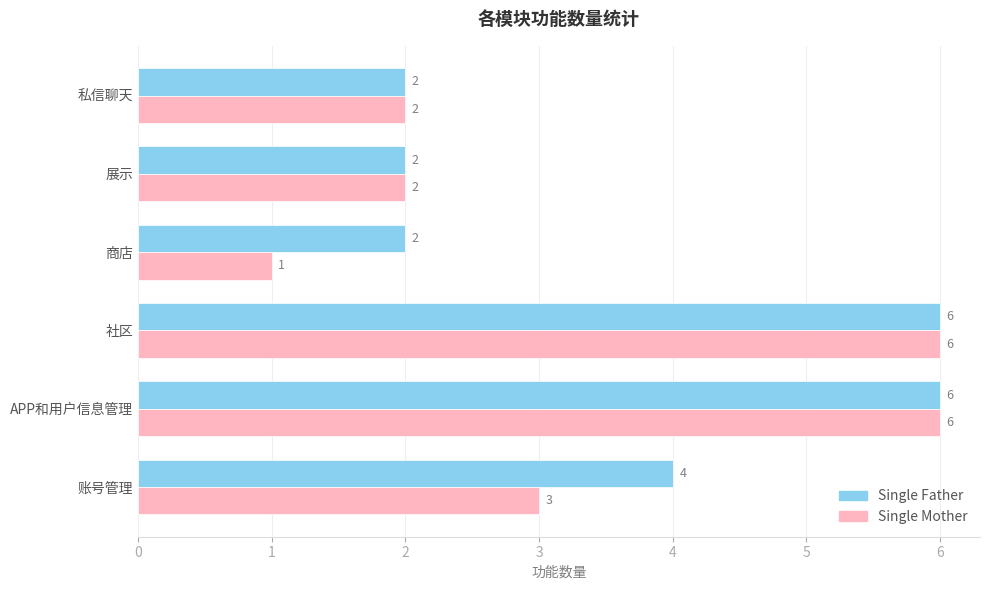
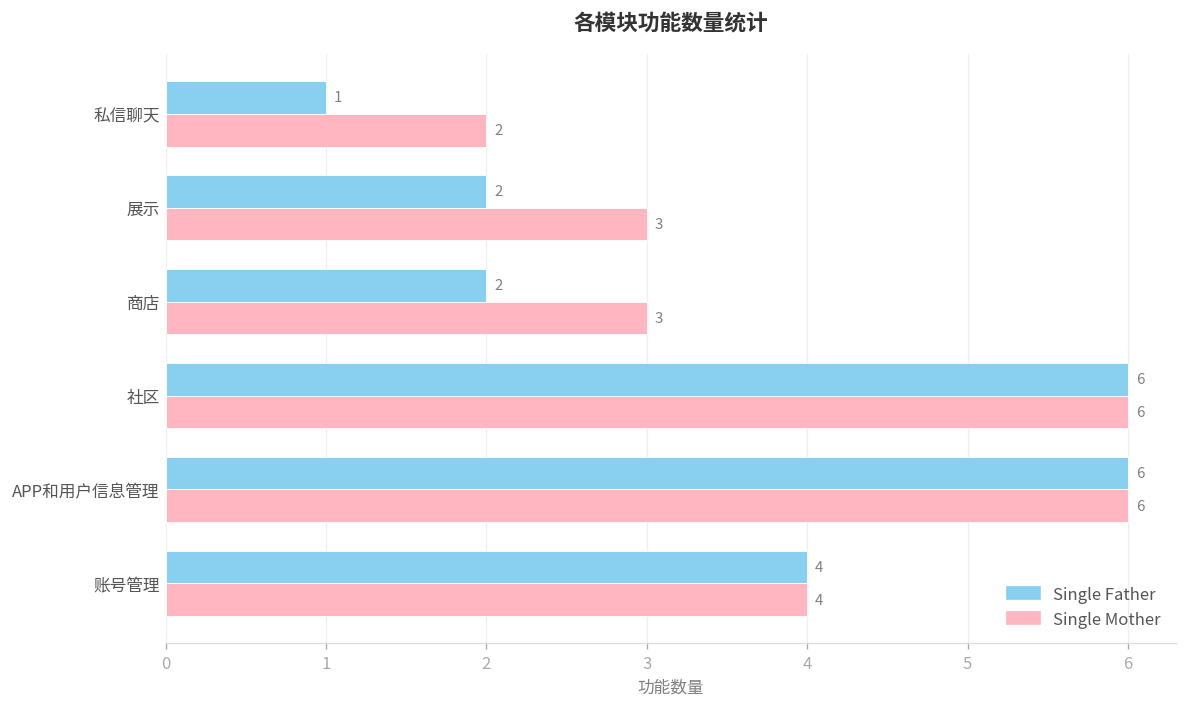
Single Father, 私信聊天: 2 -> 1
Single Mother, 展示: 2 -> 3
Single Mother, 商店: 1 -> 3
Single Mother, 账号管理: 3 -> 4
